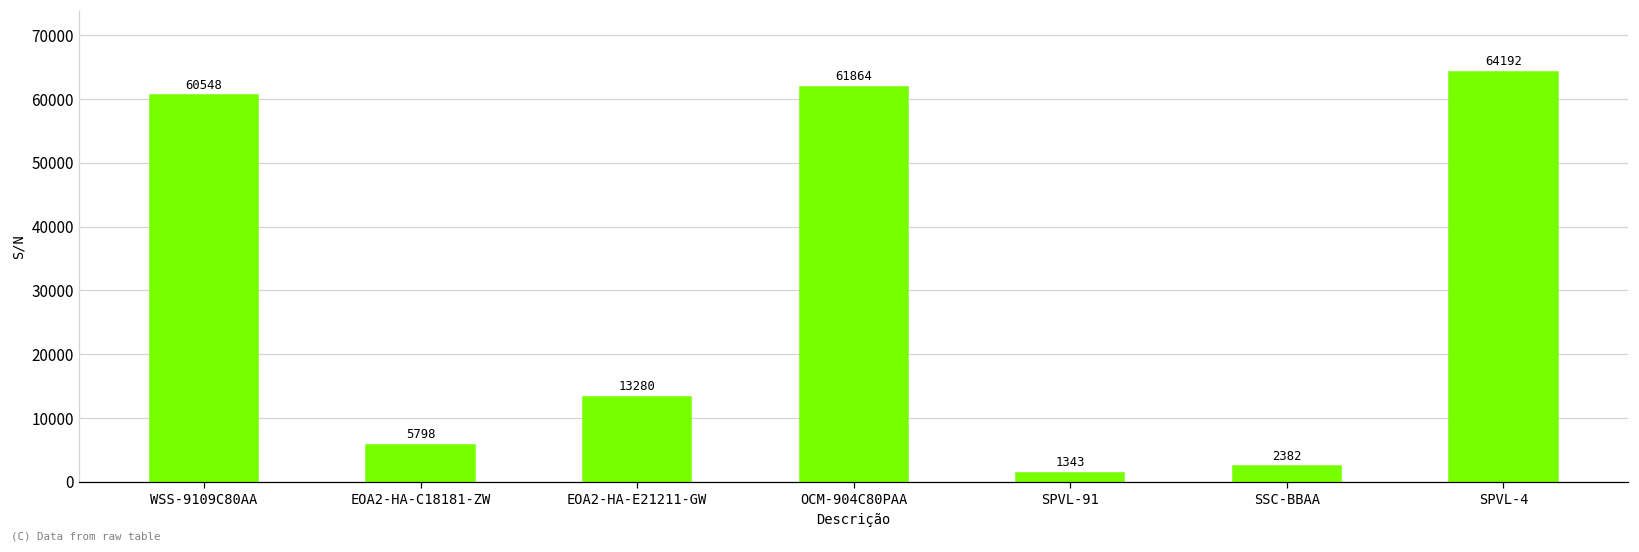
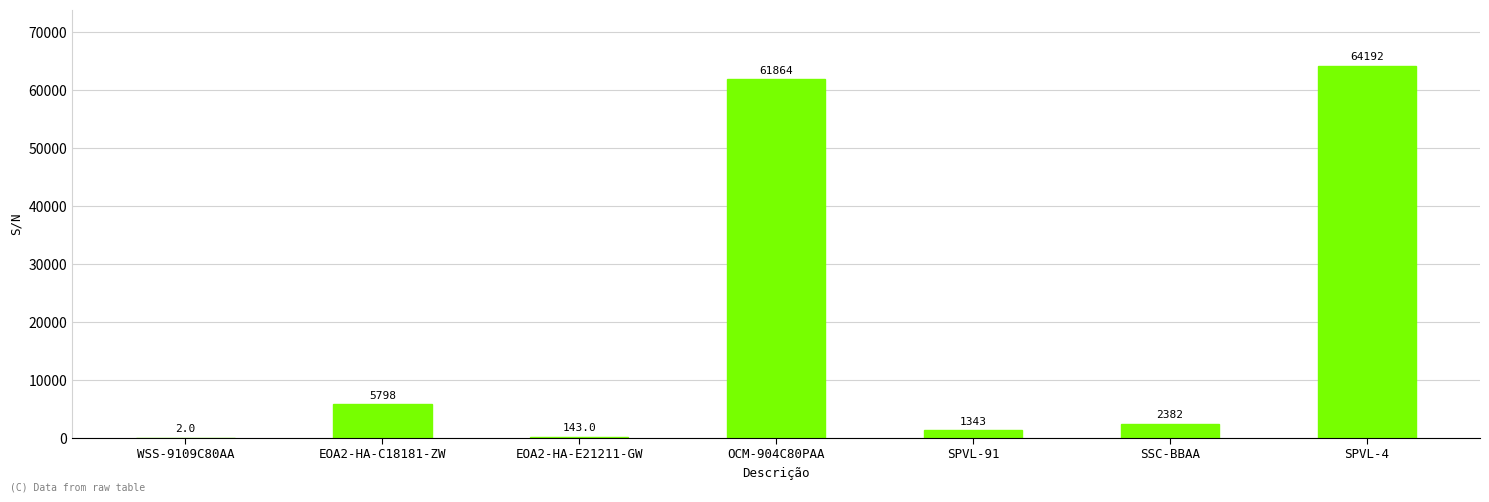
WSS-9109C80AA: 60548 -> 2.0
EOA2-HA-E21211-GW: 13280 -> 143.0
